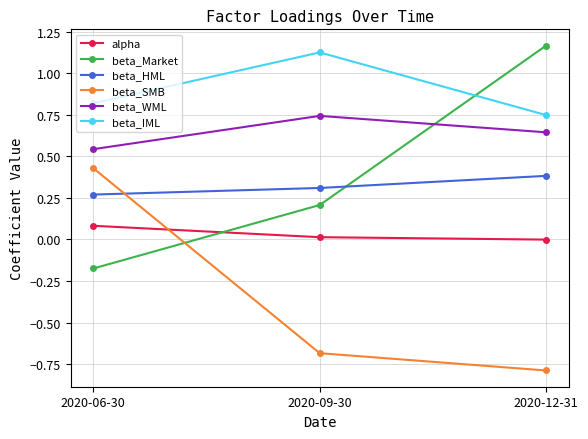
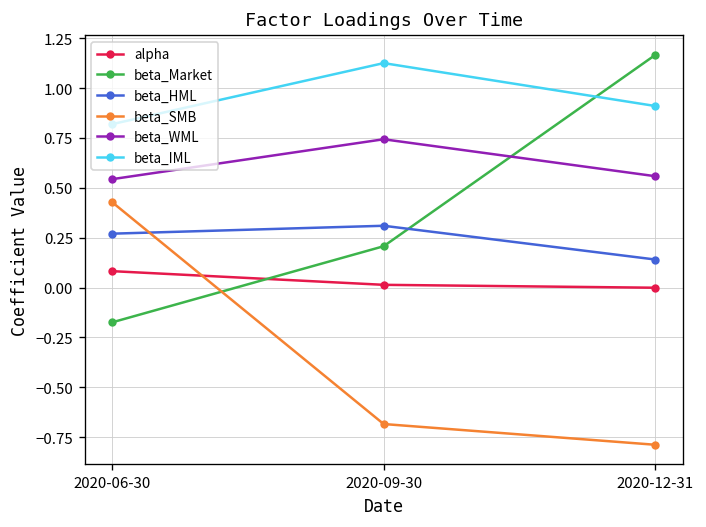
beta_HML, 2020-12-31: 0.38 -> 0.14
beta_WML, 2020-12-31: 0.64 -> 0.56
beta_IML, 2020-12-31: 0.75 -> 0.91
